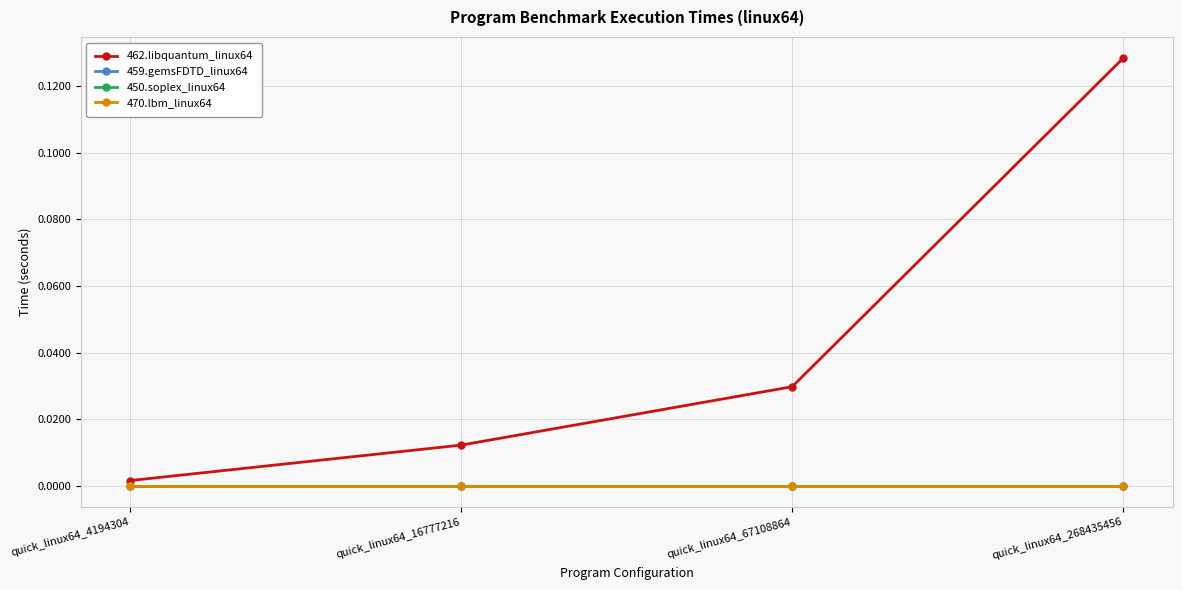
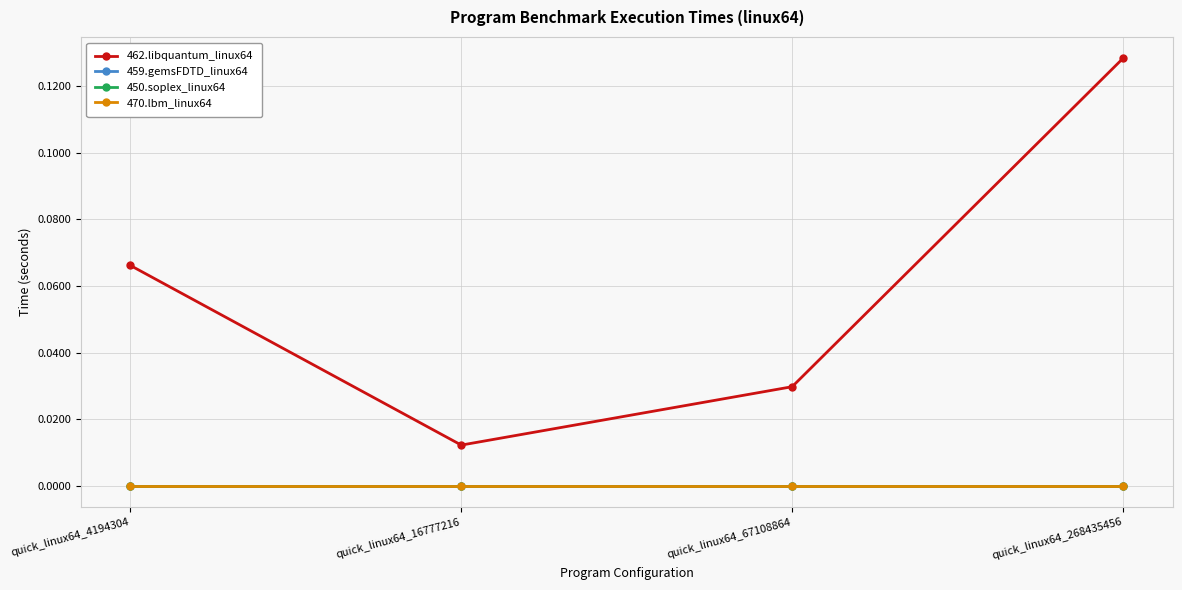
462.libquantum_linux64, quick_linux64_4194304: 0.002 -> 0.066
